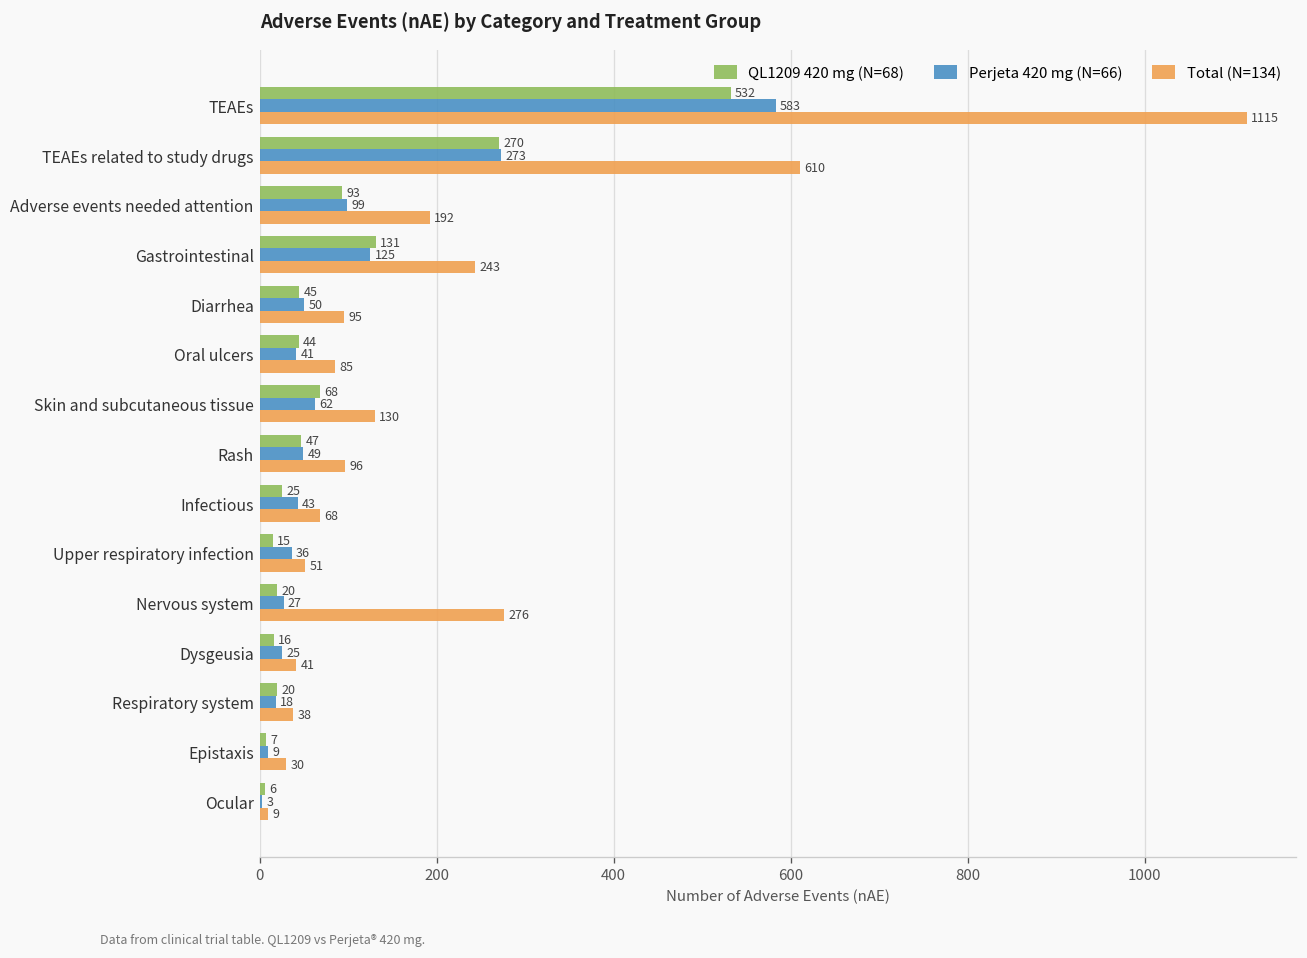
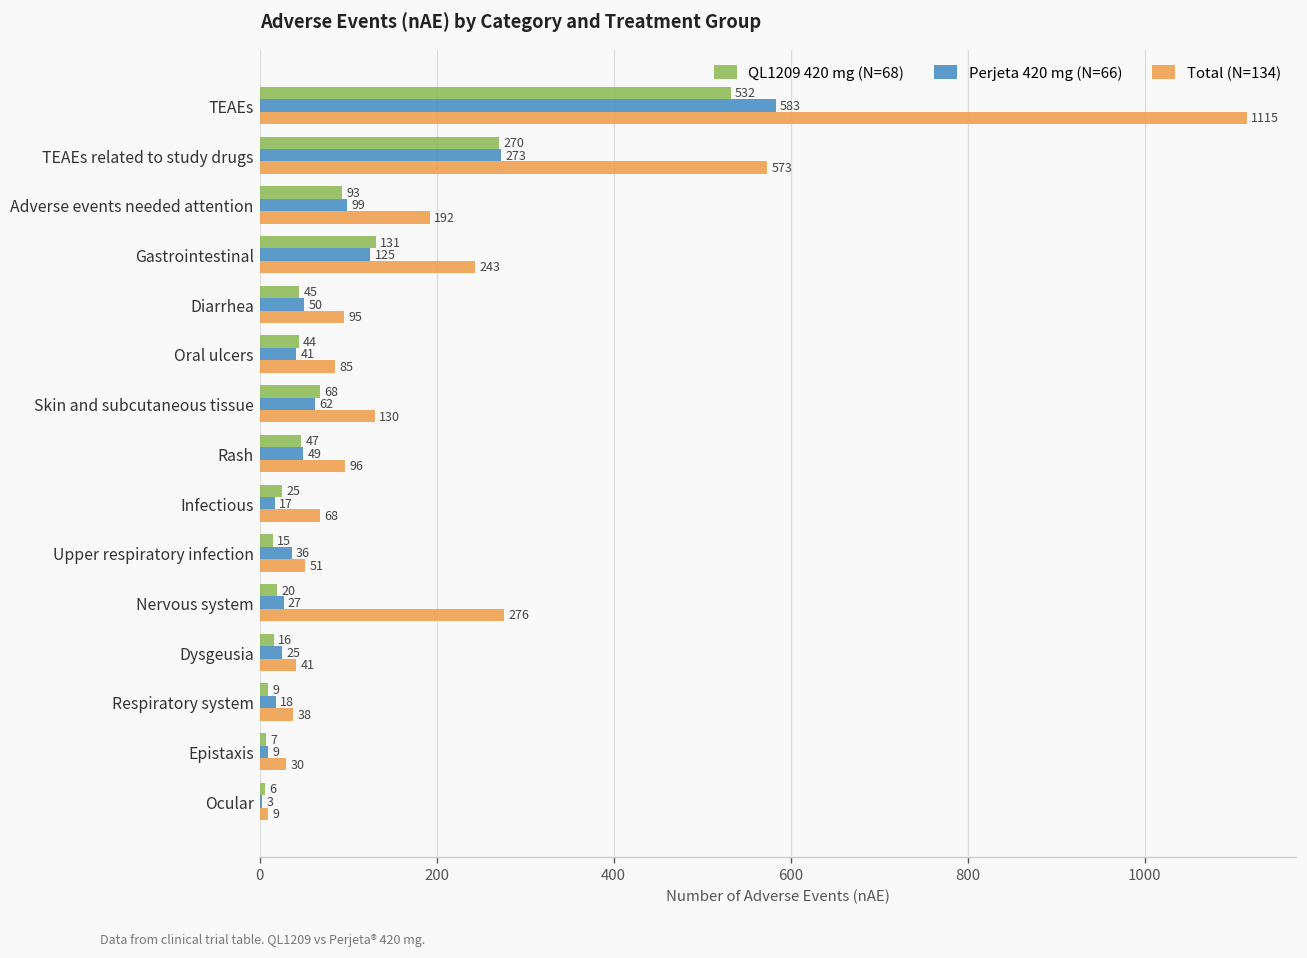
Total (N=134), TEAEs related to study drugs: 610 -> 573
Perjeta 420 mg (N=66), Infectious: 43 -> 17
QL1209 420 mg (N=68), Respiratory system: 20 -> 9
